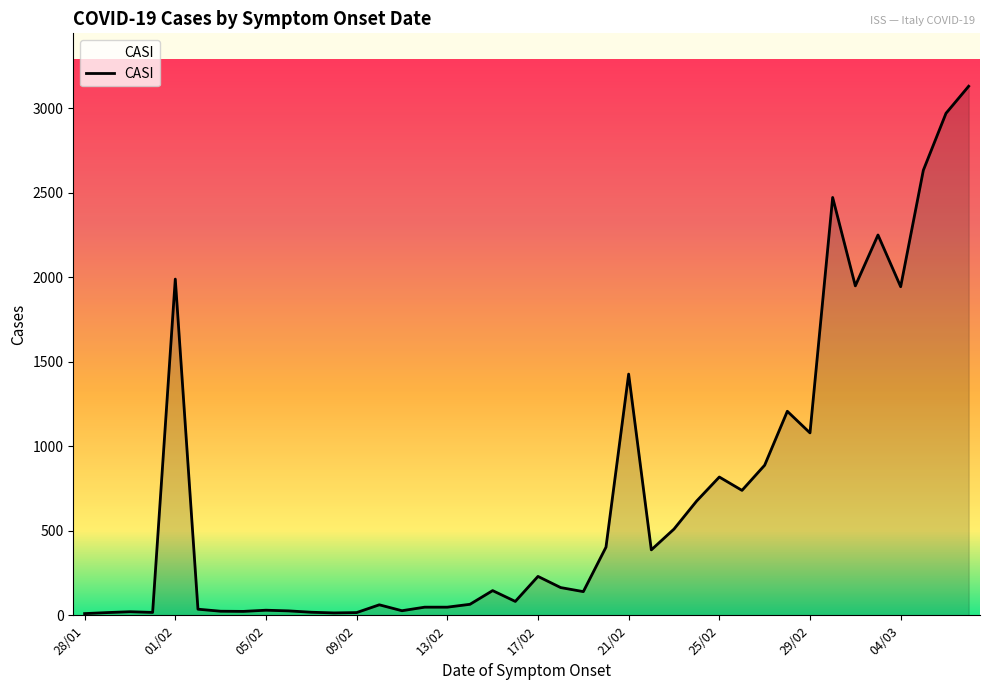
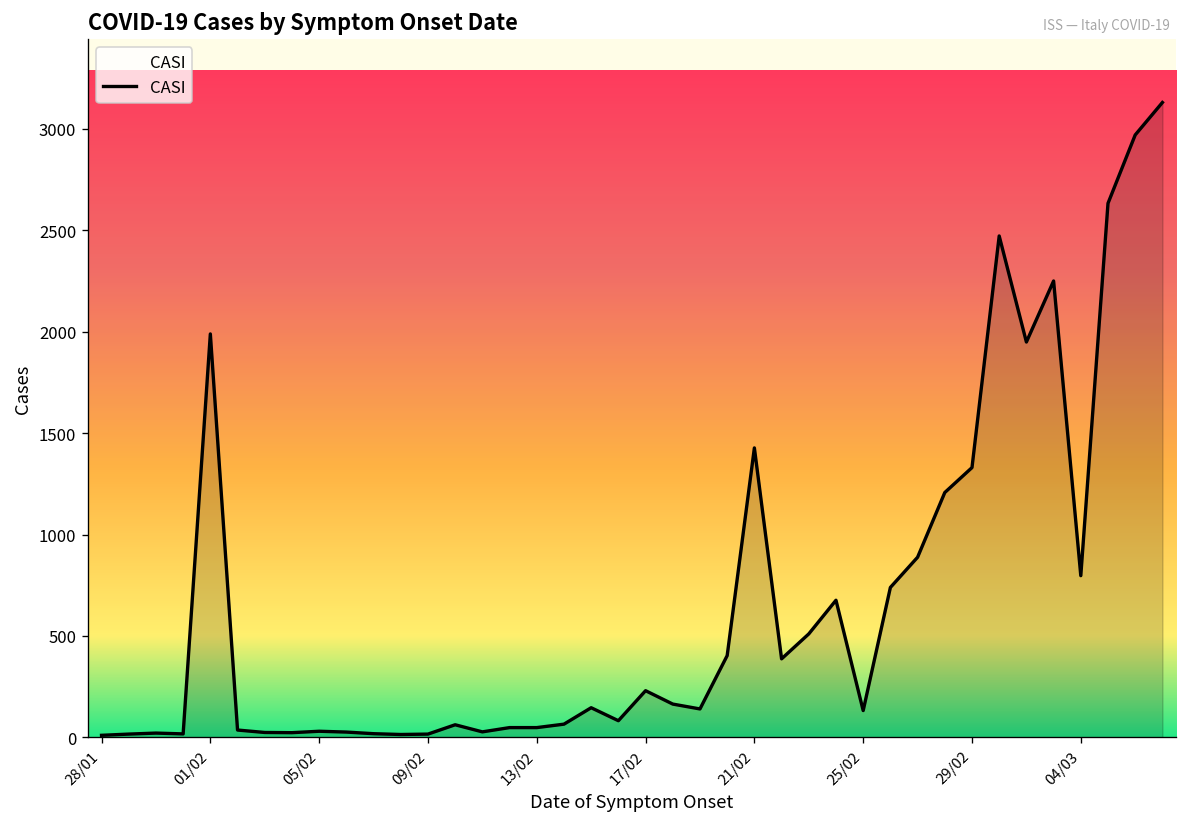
25/02: 820 -> 130
29/02: 1080 -> 1330
04/03: 1940 -> 800
